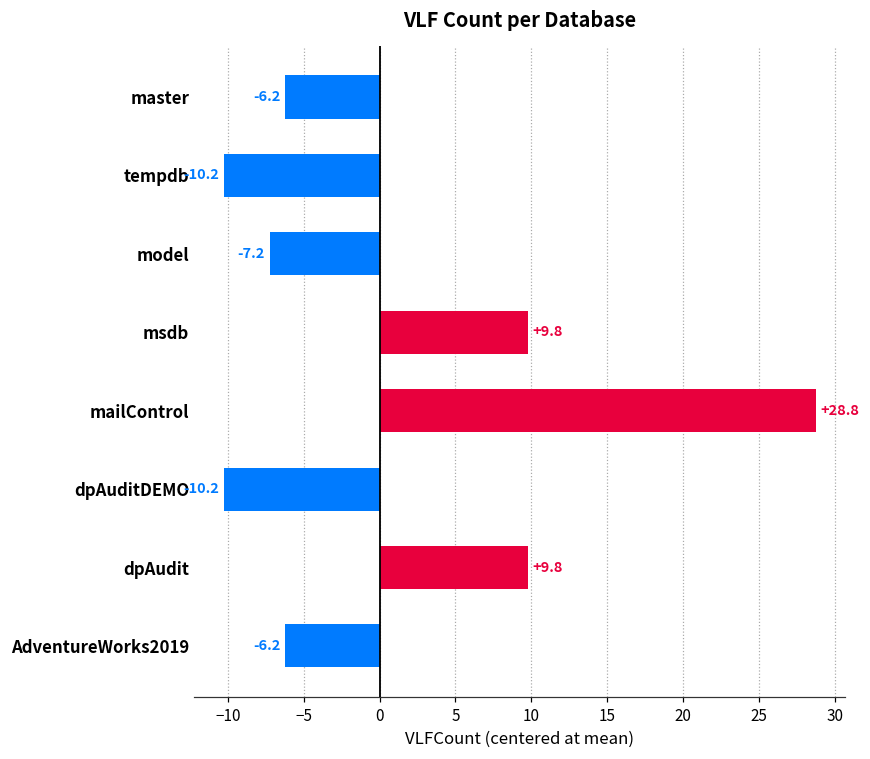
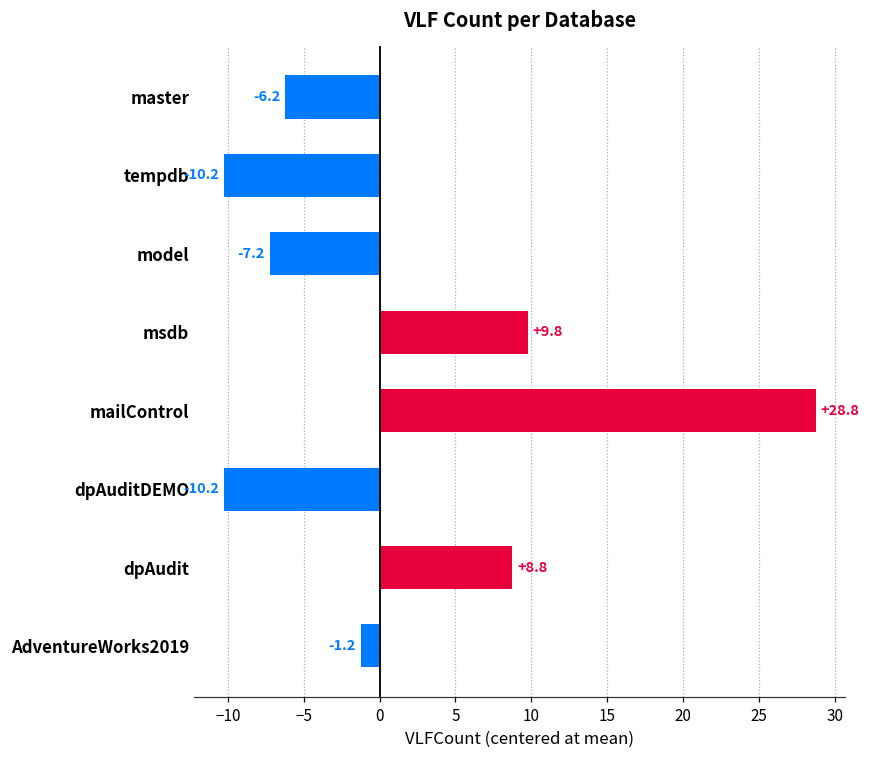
dpAudit: +9.8 -> +8.8
AdventureWorks2019: -6.2 -> -1.2
